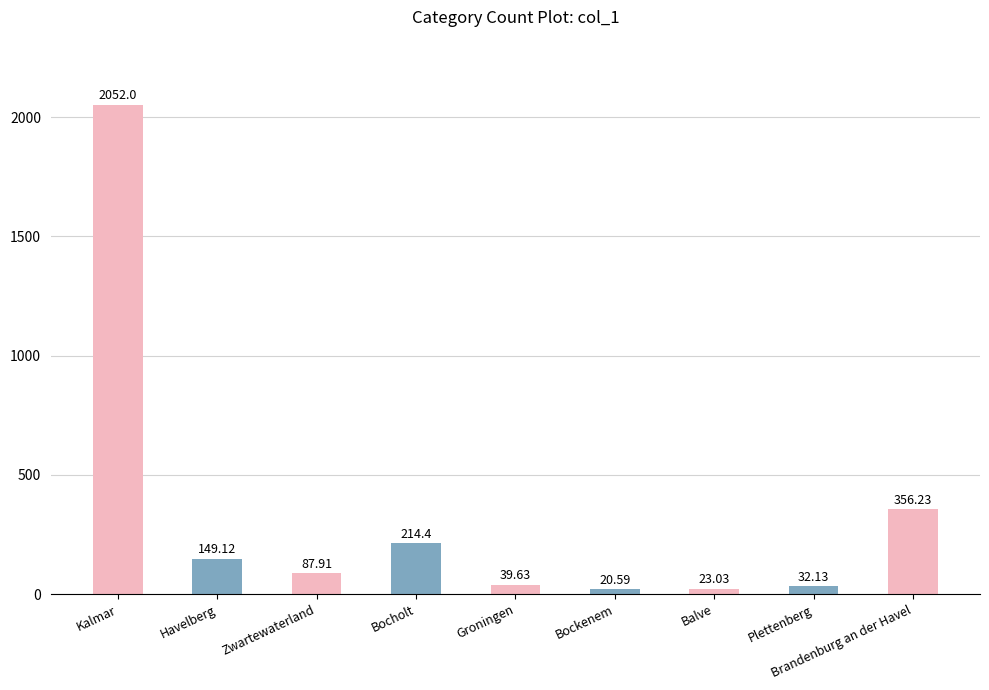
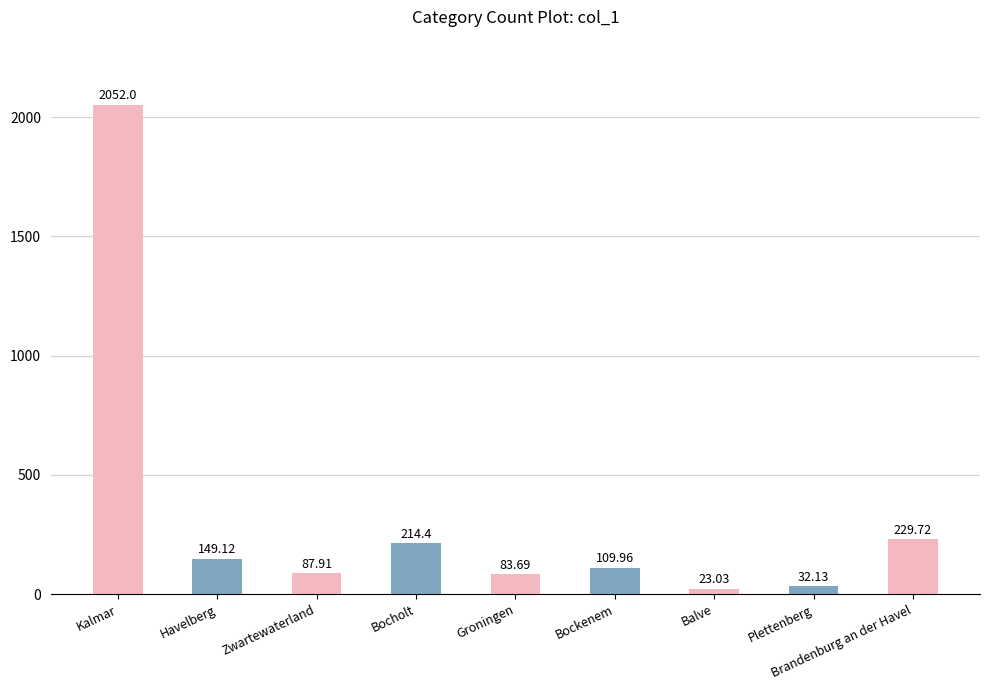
Groningen: 39.63 -> 83.69
Bockenem: 20.59 -> 109.96
Brandenburg an der Havel: 356.23 -> 229.72
